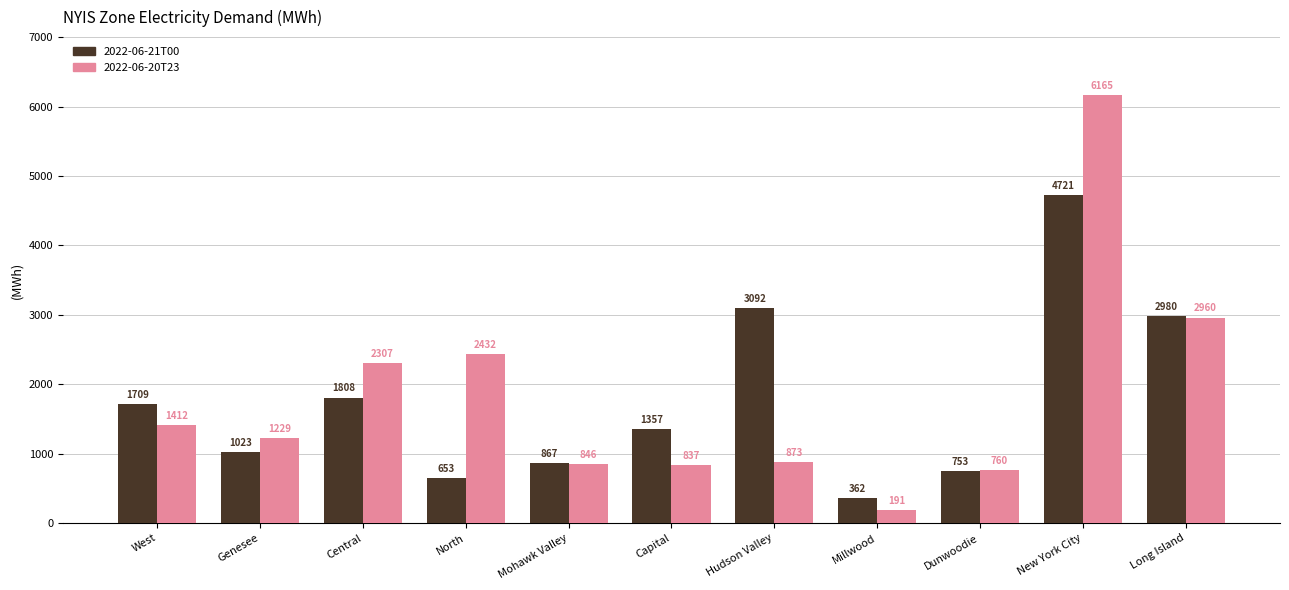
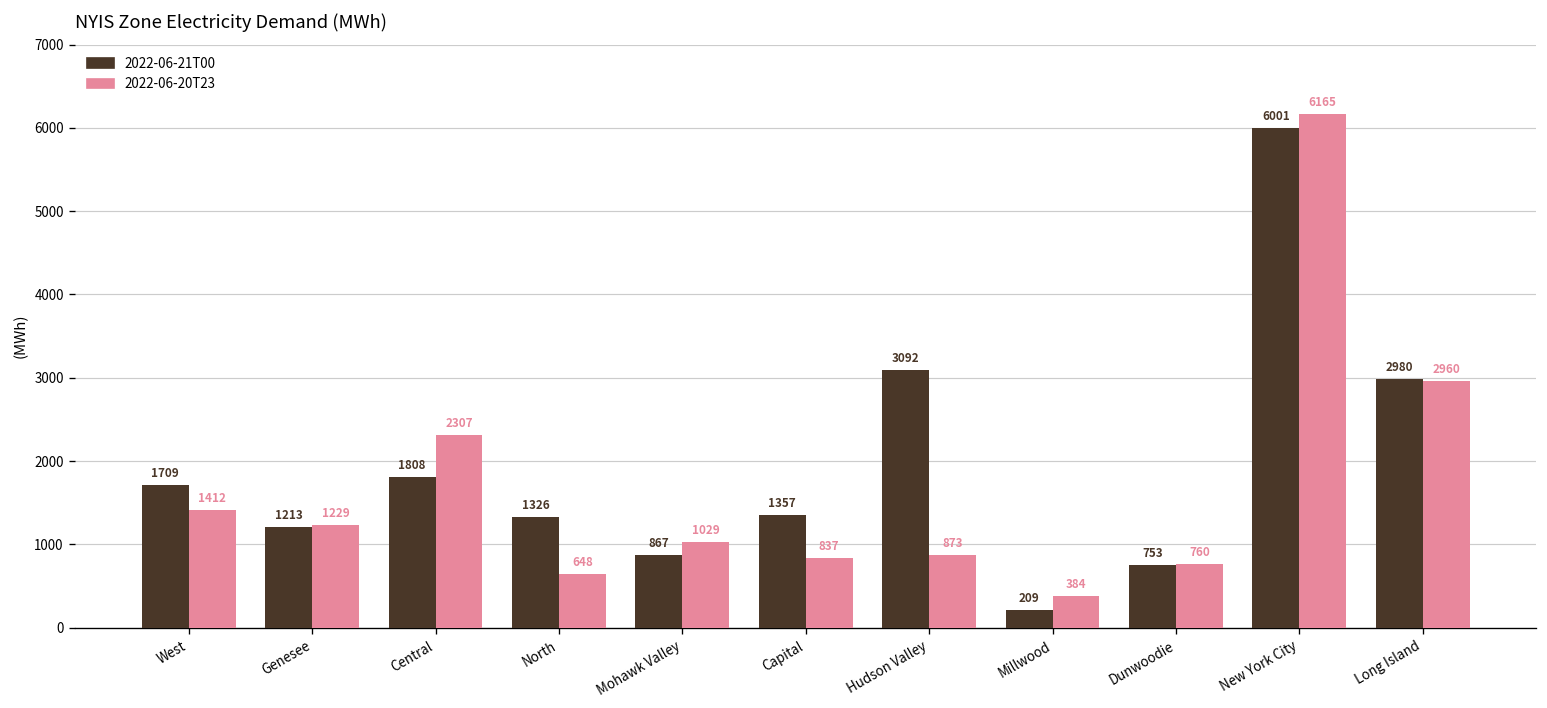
2022-06-21T00, Genesee: 1023 -> 1213
2022-06-21T00, North: 653 -> 1326
2022-06-20T23, North: 2432 -> 648
2022-06-20T23, Mohawk Valley: 846 -> 1029
2022-06-21T00, Millwood: 362 -> 209
2022-06-20T23, Millwood: 191 -> 384
2022-06-21T00, New York City: 4721 -> 6001
